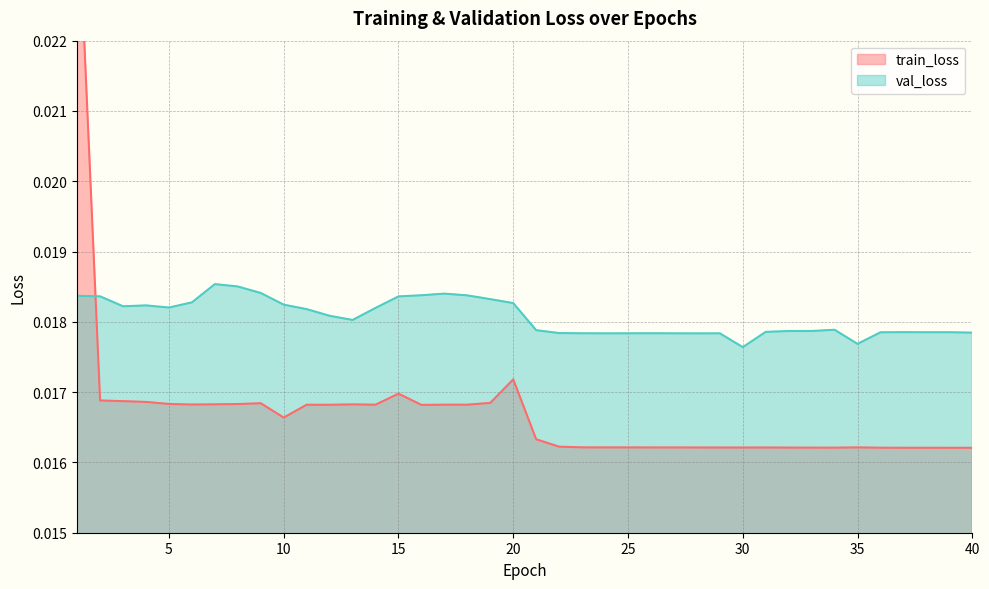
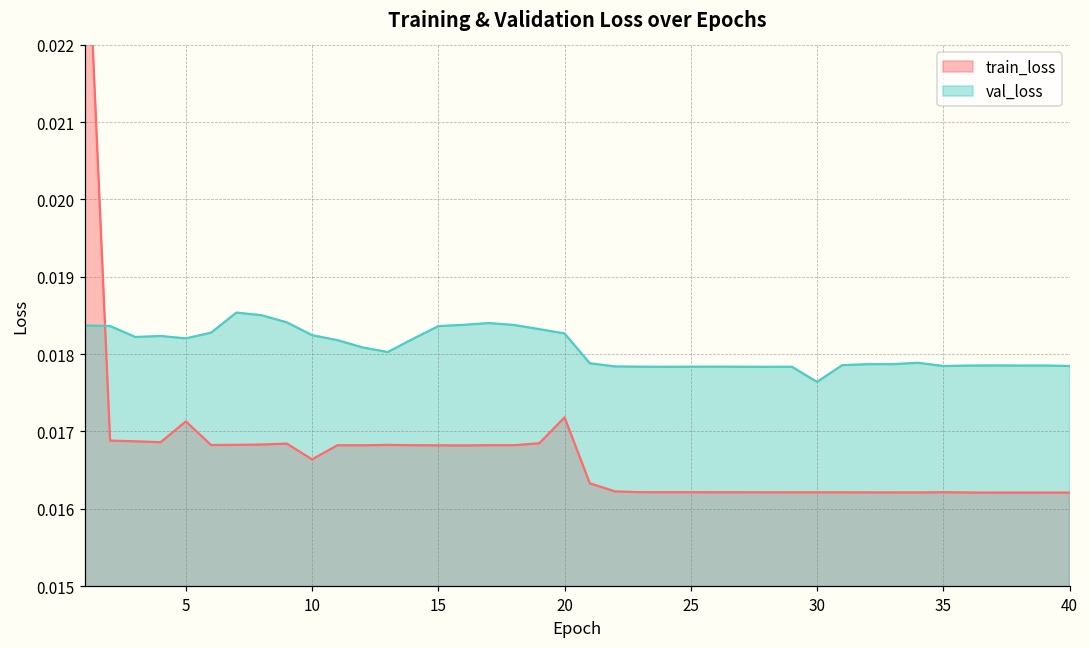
train_loss, 5: 0.0168 -> 0.0171
train_loss, 15: 0.0170 -> 0.0168
val_loss, 35: 0.0177 -> 0.0178
